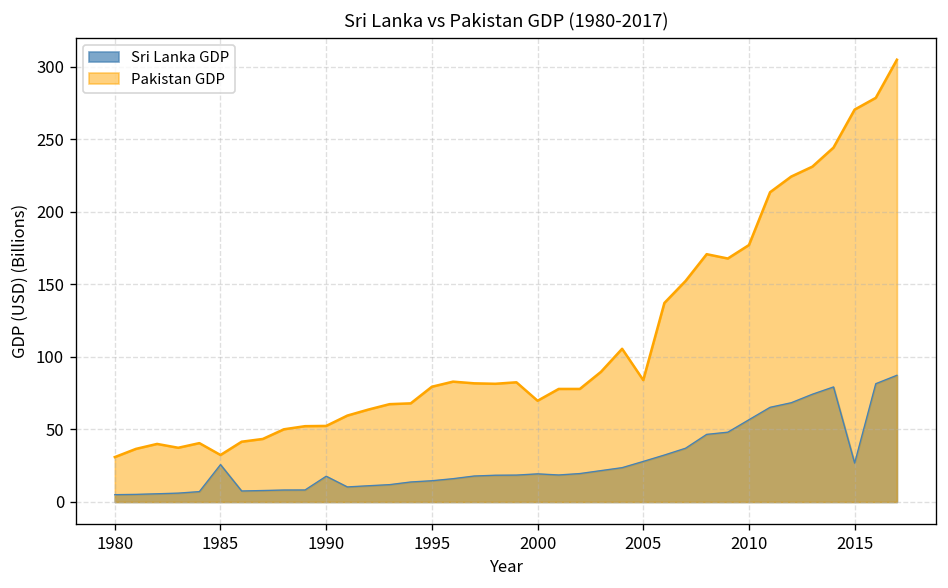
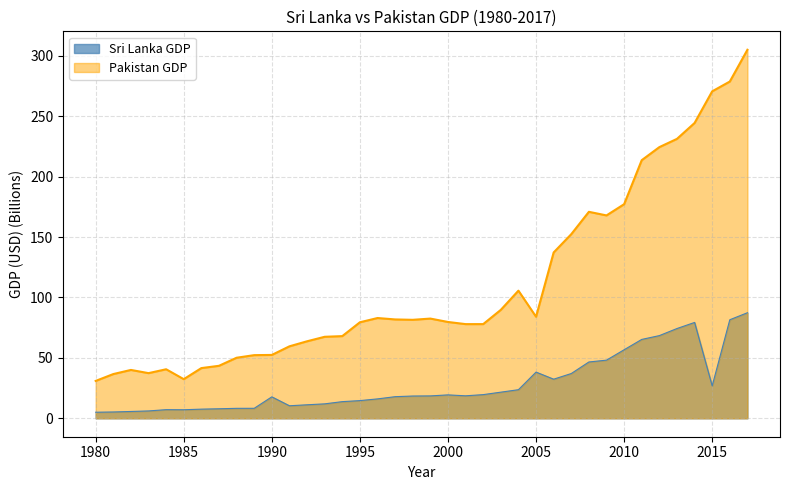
Sri Lanka GDP, 1985: 26 -> 7
Pakistan GDP, 2000: 70 -> 80
Sri Lanka GDP, 2005: 28 -> 38
